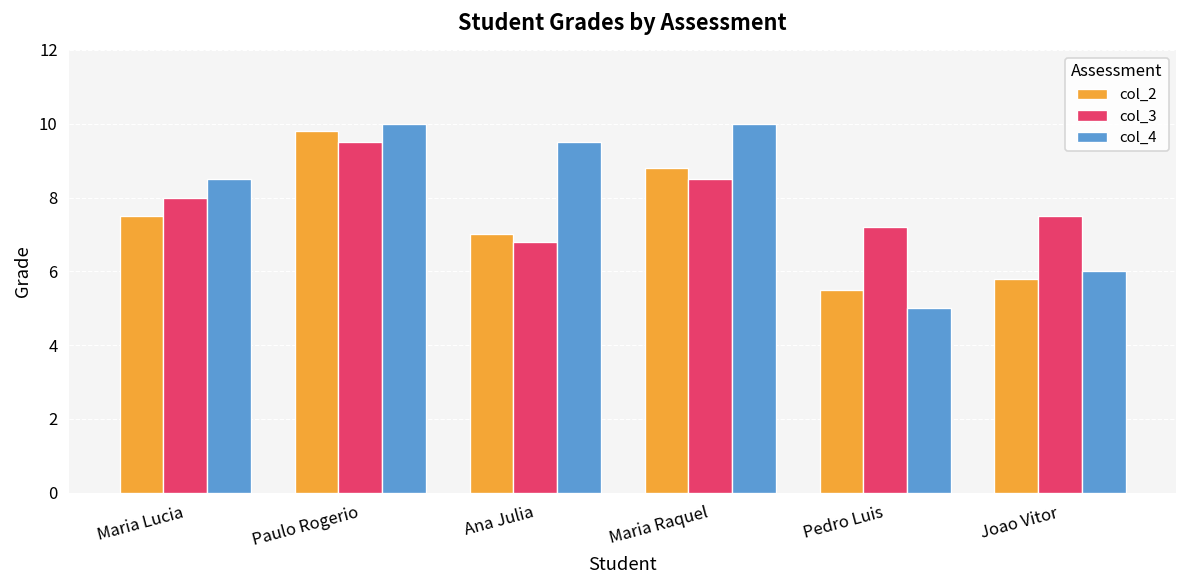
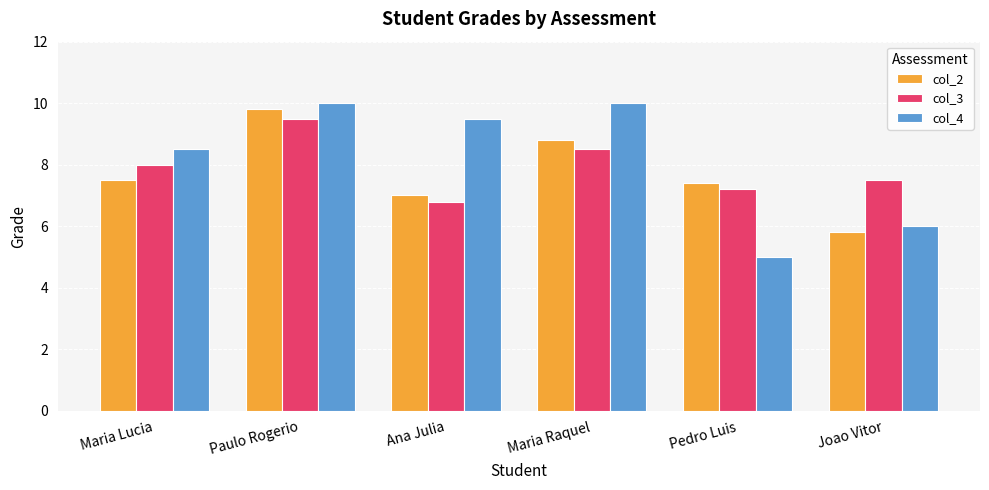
col_2, Pedro Luis: 5.5 -> 7.4
